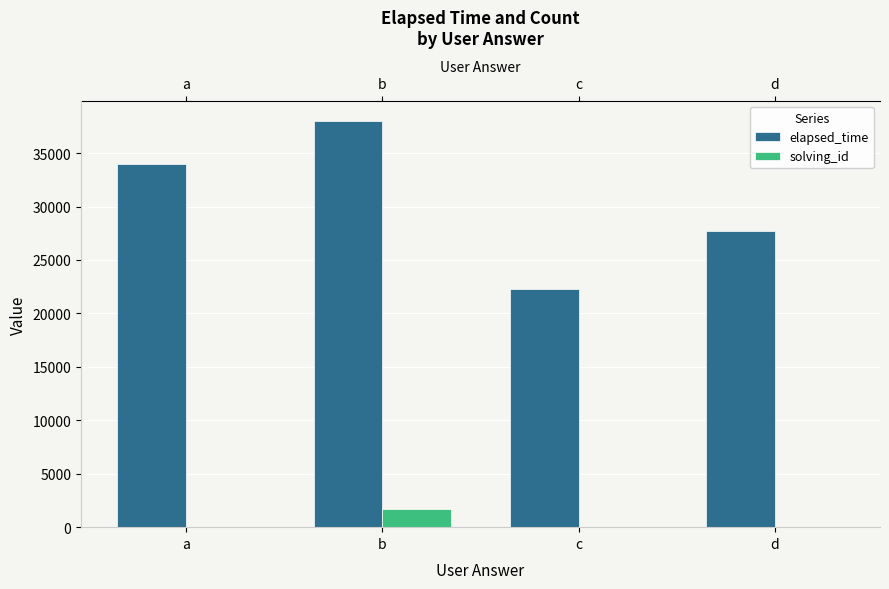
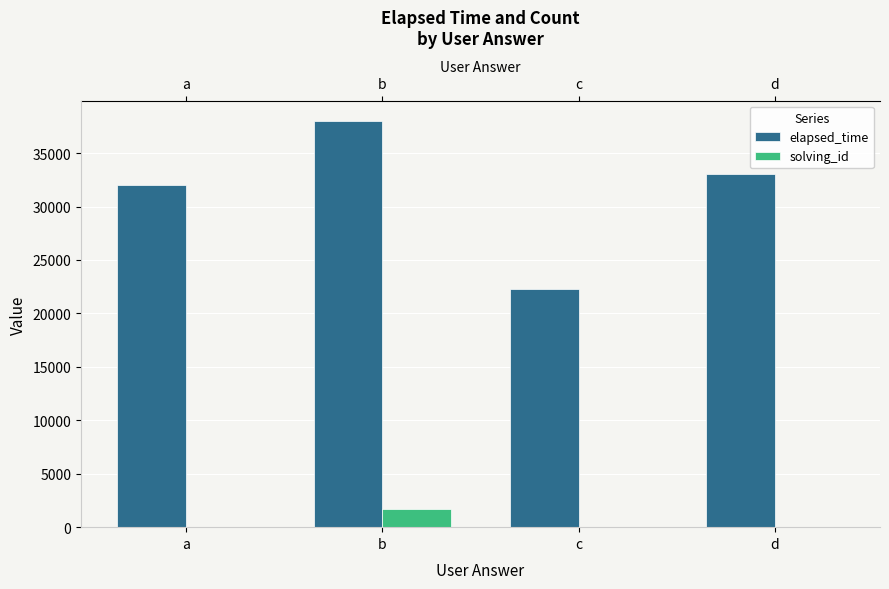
elapsed_time, a: 34000 -> 32000
elapsed_time, d: 27700 -> 33000
